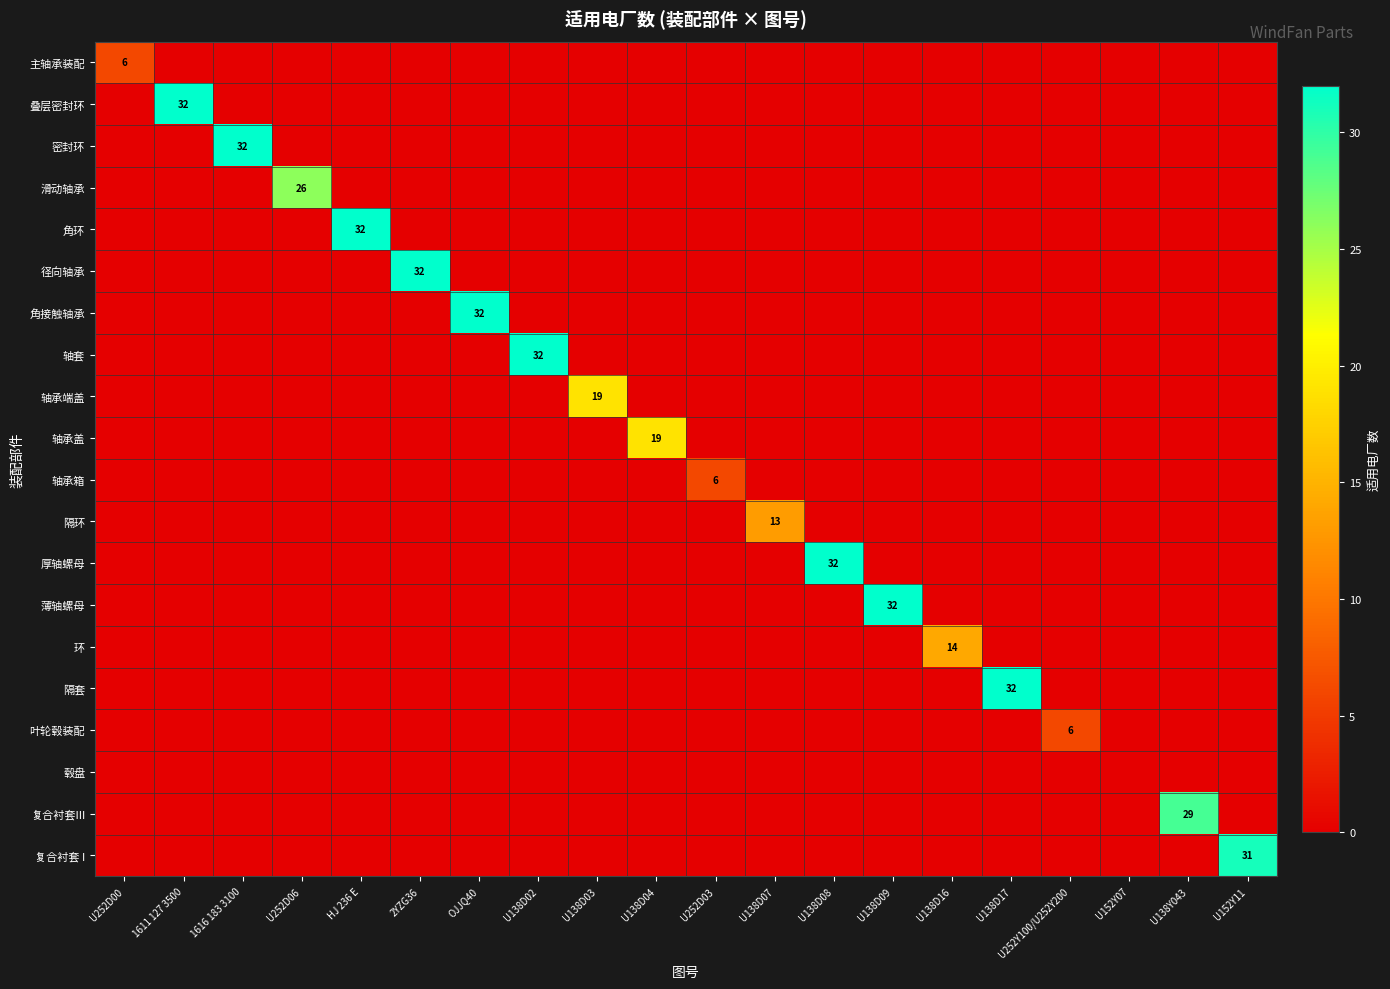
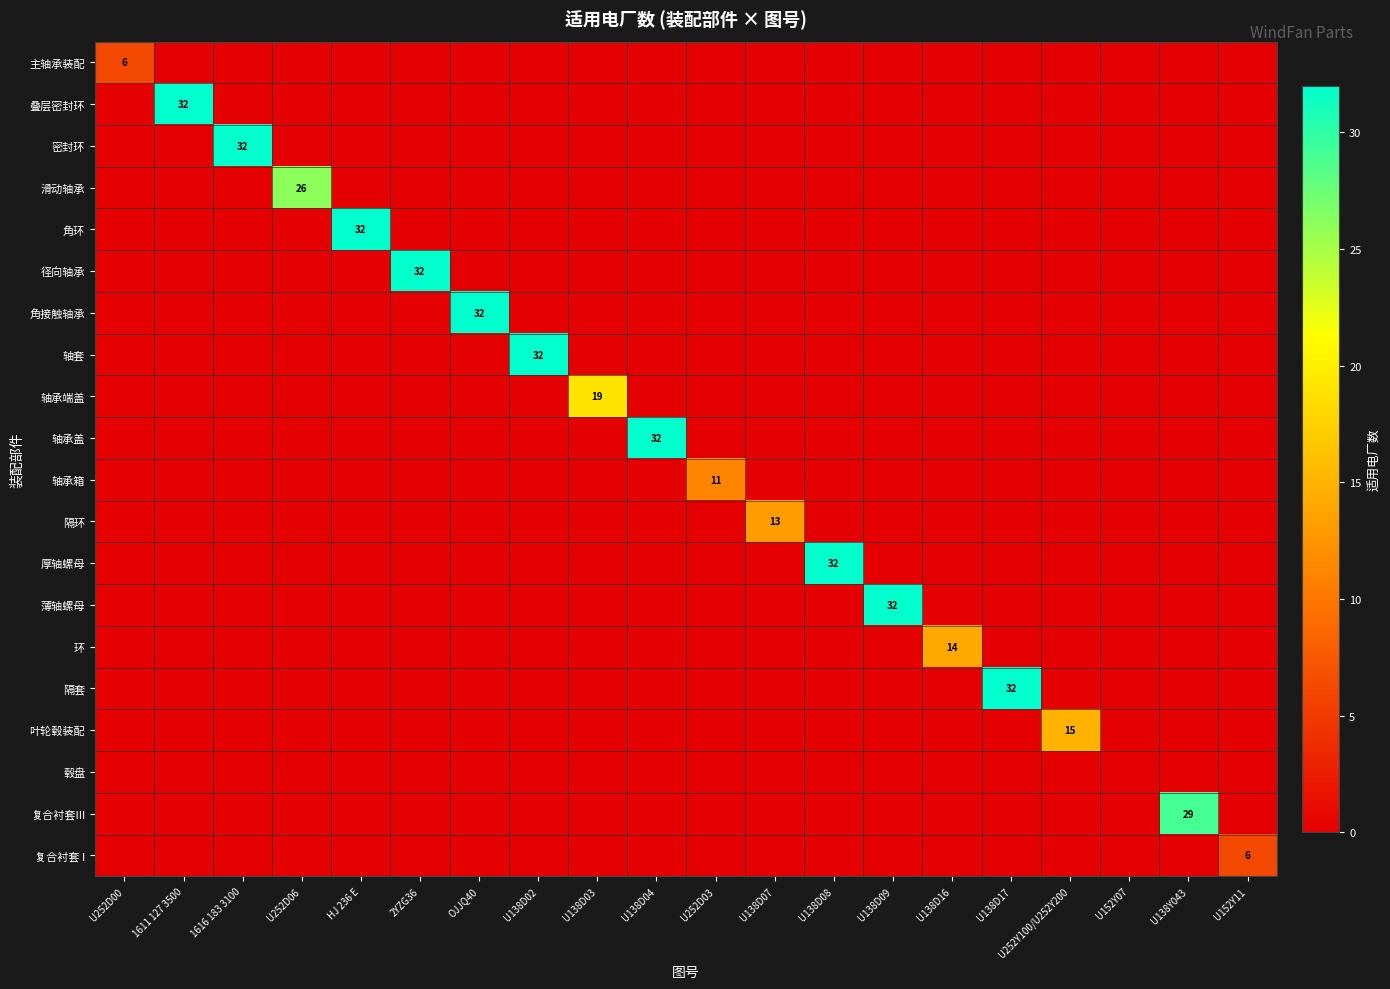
轴承盖, U138D04: 19 -> 32
轴承箱, U252D03: 6 -> 11
叶轮毂装配, U252Y100/U252Y200: 6 -> 15
复合衬套 I, U152Y11: 31 -> 6
